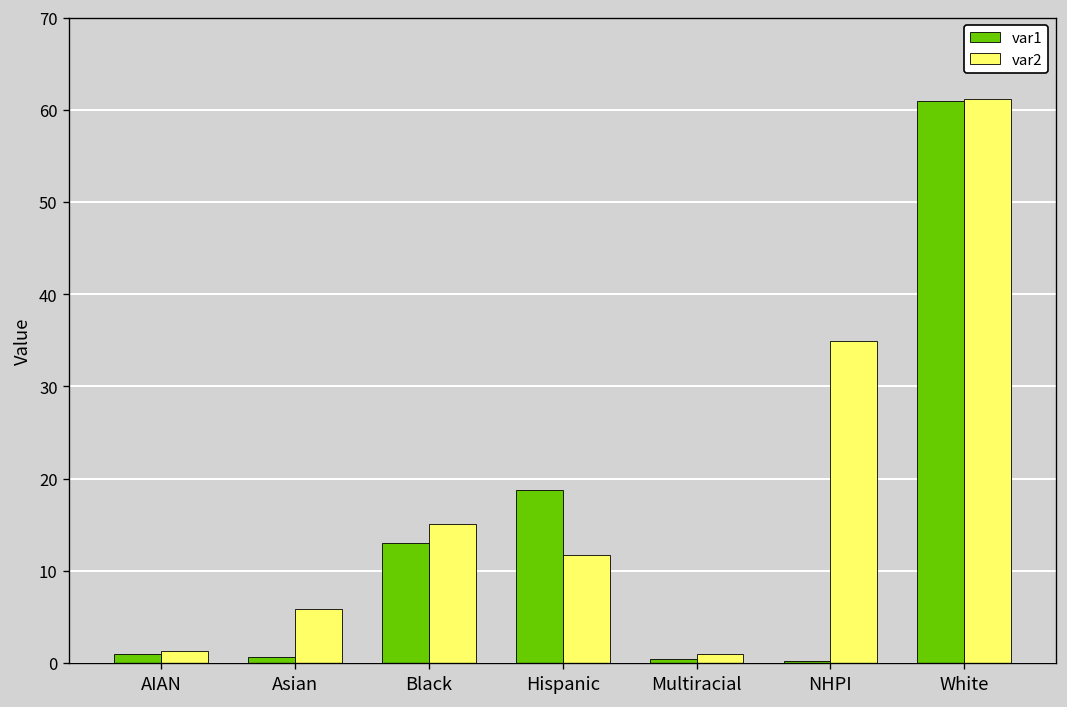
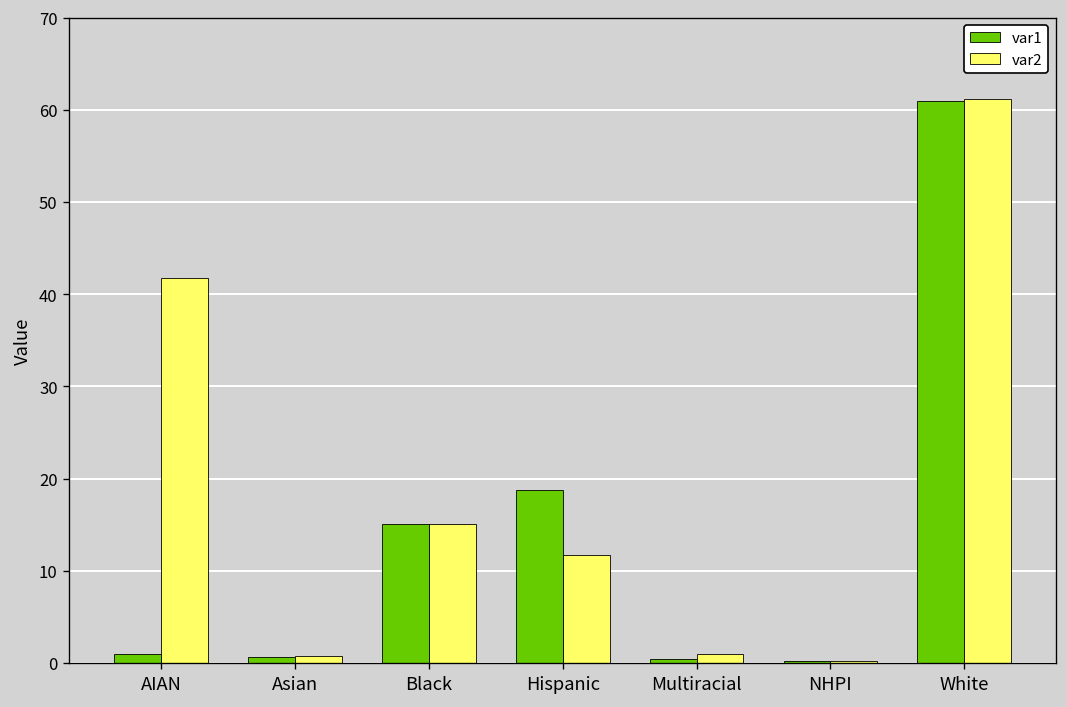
var2, AIAN: 1 -> 42
var2, Asian: 6 -> 1
var1, Black: 13 -> 15
var2, NHPI: 35 -> 0
